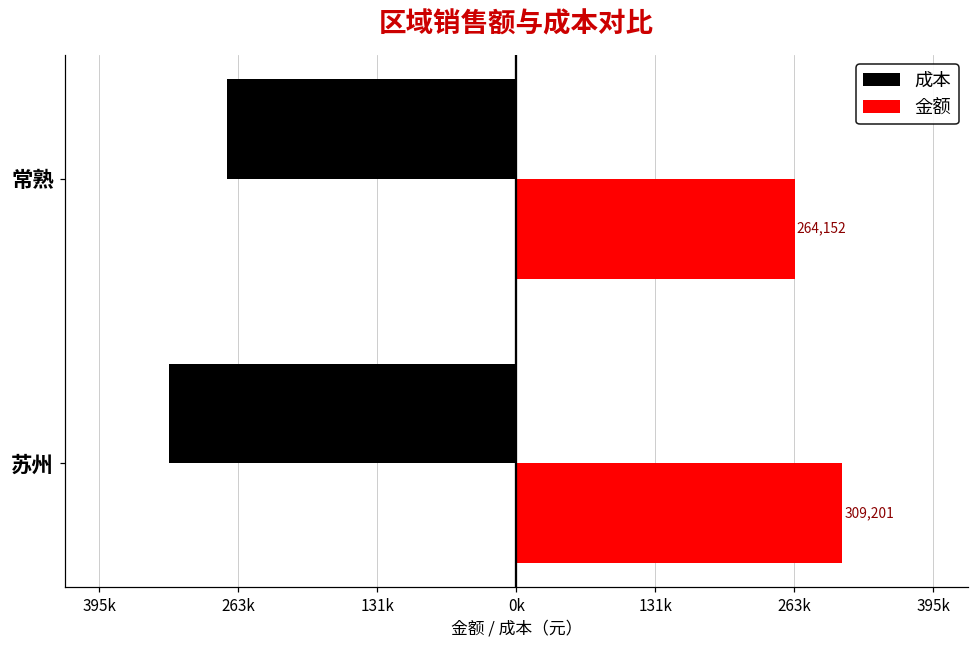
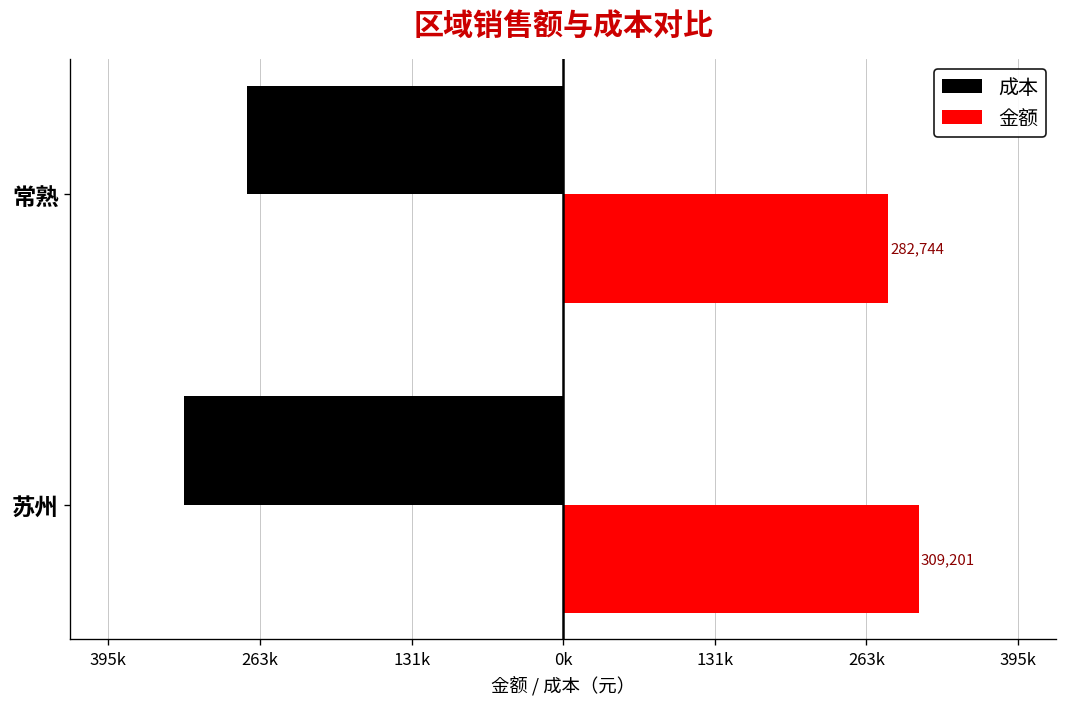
金额, 常熟: 264,152 -> 282,744
